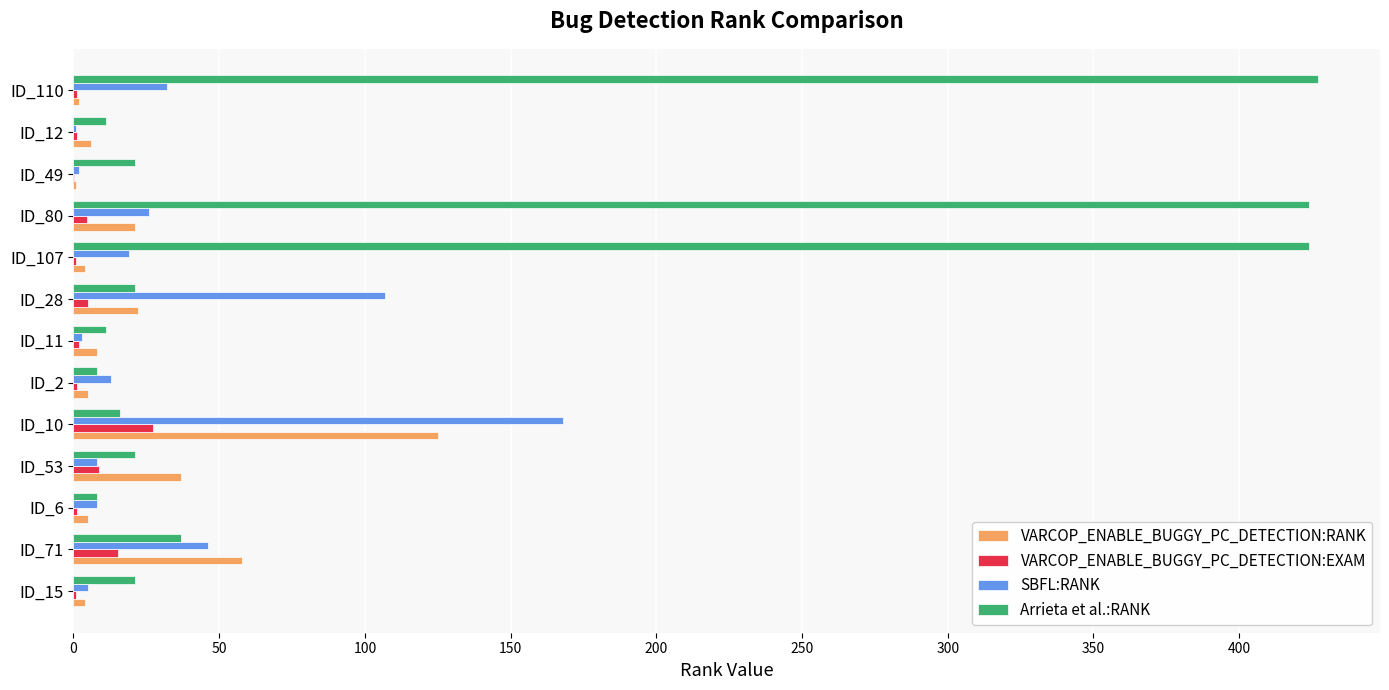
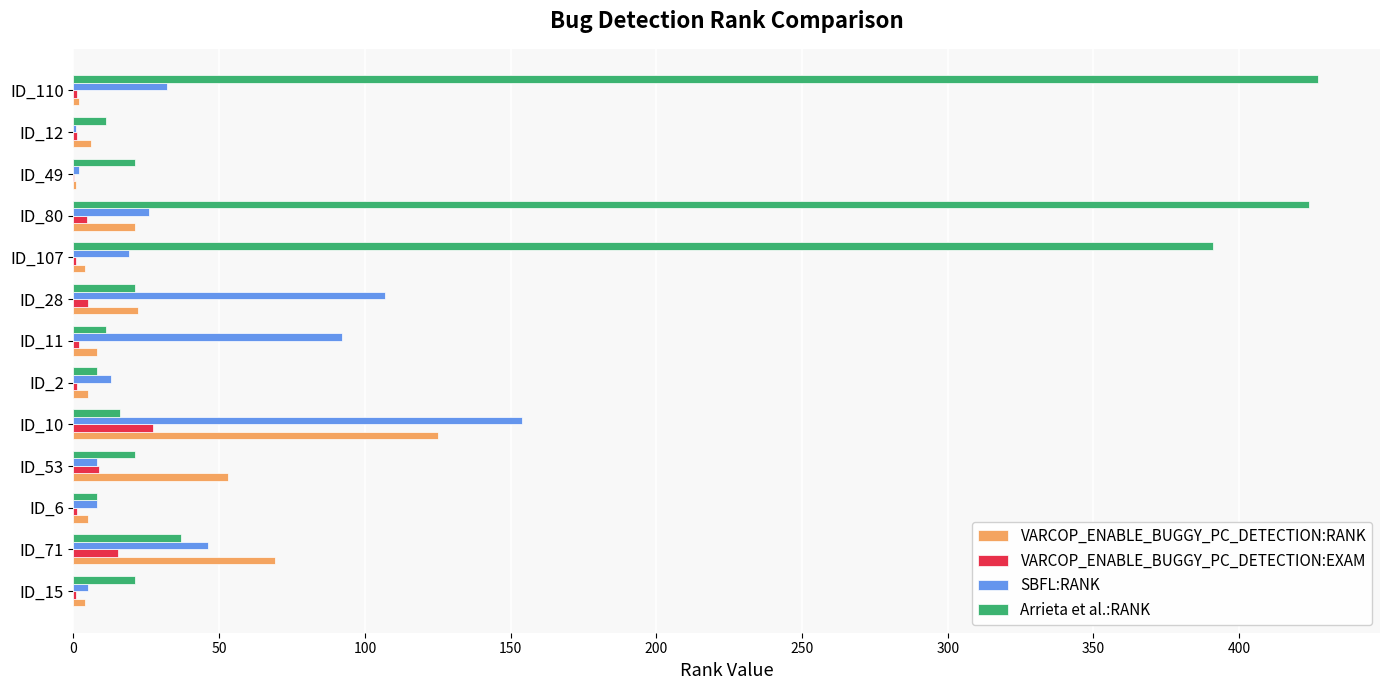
Arrieta et al.:RANK, ID_107: 424 -> 391
SBFL:RANK, ID_11: 3 -> 92
SBFL:RANK, ID_10: 168 -> 154
VARCOP_ENABLE_BUGGY_PC_DETECTION:RANK, ID_53: 37 -> 53
VARCOP_ENABLE_BUGGY_PC_DETECTION:RANK, ID_71: 58 -> 69
